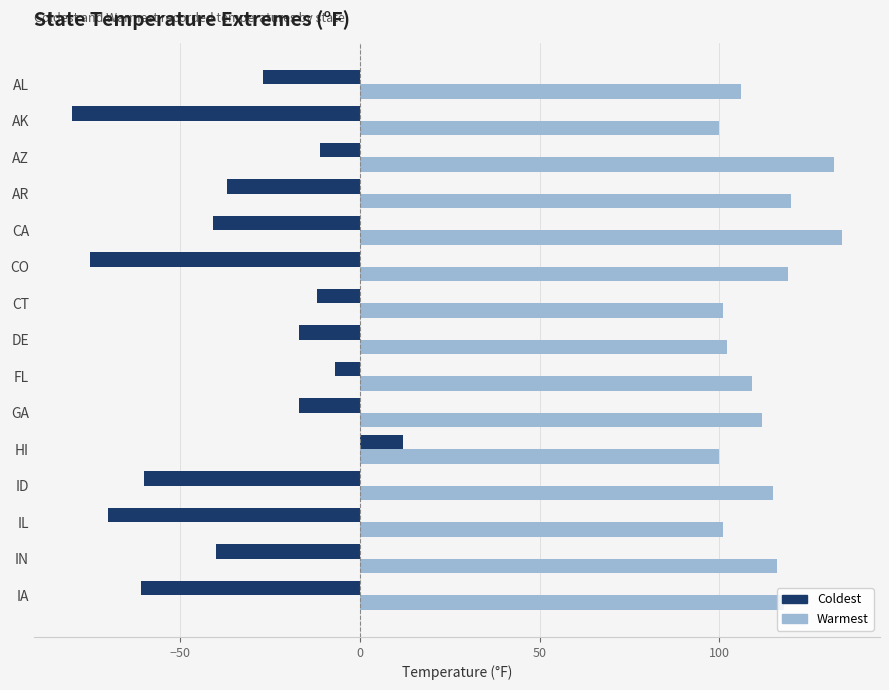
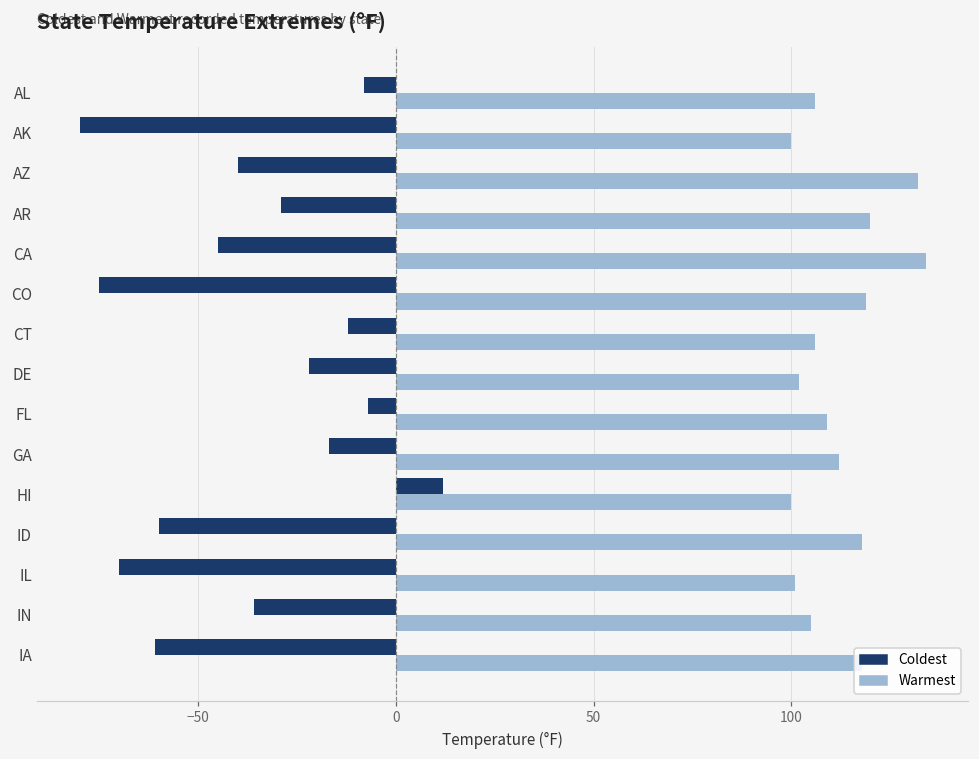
Coldest, AL: -27 -> -8
Coldest, AZ: -11 -> -40
Coldest, AR: -37 -> -29
Coldest, CA: -41 -> -45
Warmest, CT: 101 -> 106
Coldest, DE: -17 -> -22
Warmest, ID: 115 -> 118
Coldest, IN: -40 -> -36
Warmest, IN: 116 -> 105
